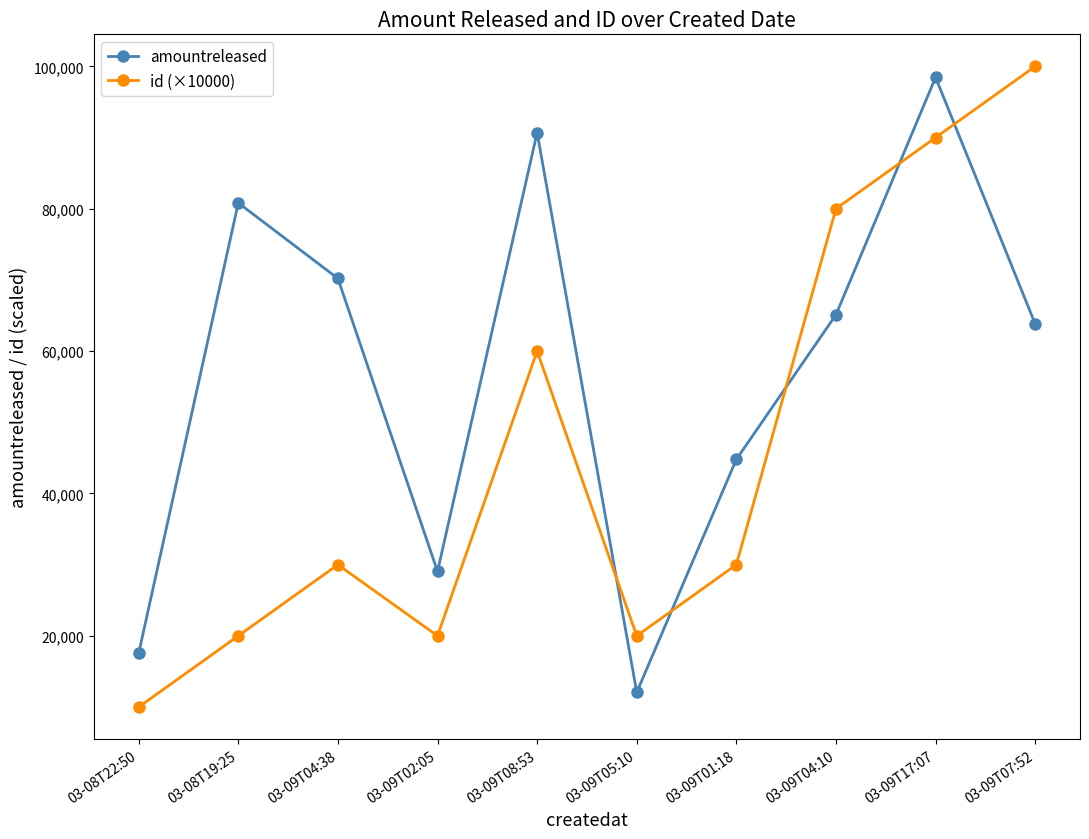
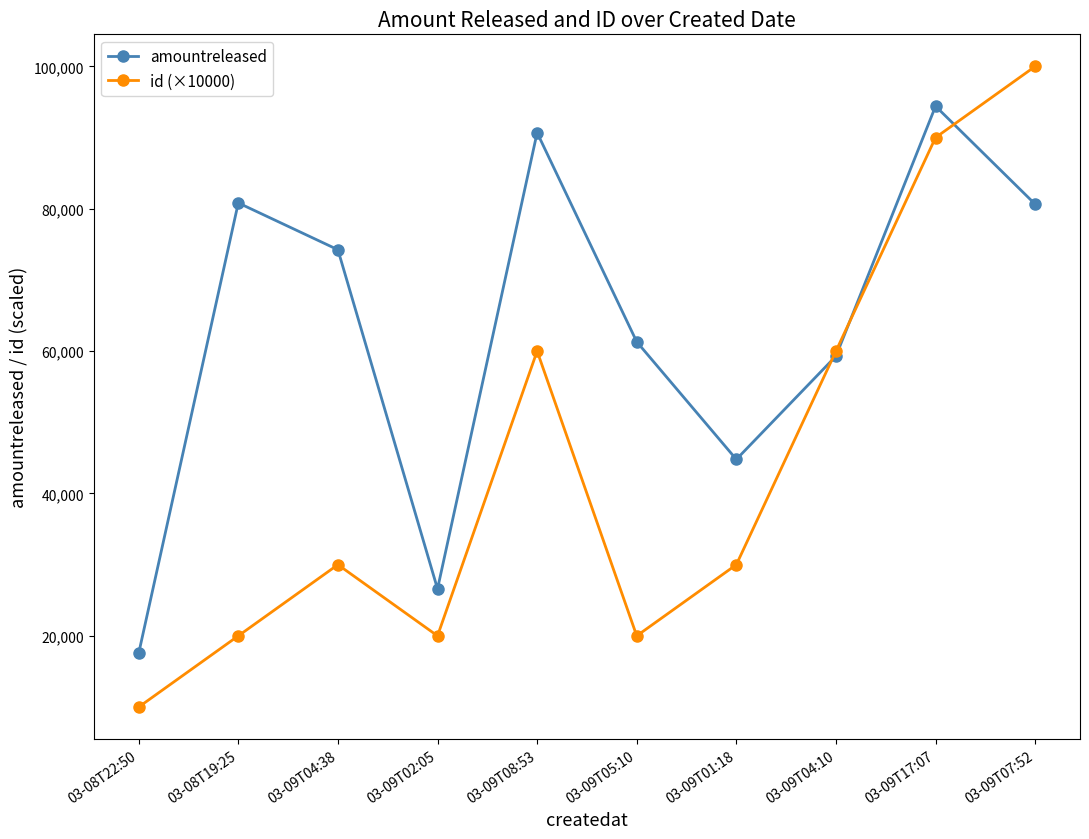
amountreleased, 03-09T04:38: 70,000 -> 74,000
amountreleased, 03-09T02:05: 29,000 -> 27,000
amountreleased, 03-09T05:10: 12,000 -> 61,000
amountreleased, 03-09T04:10: 65,000 -> 59,000
id (×10000), 03-09T04:10: 80,000 -> 60,000
amountreleased, 03-09T17:07: 98,000 -> 94,000
amountreleased, 03-09T07:52: 64,000 -> 81,000
